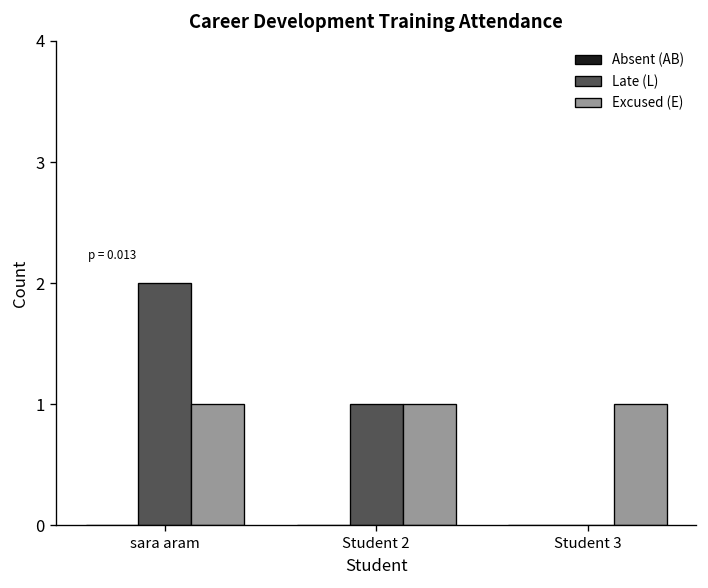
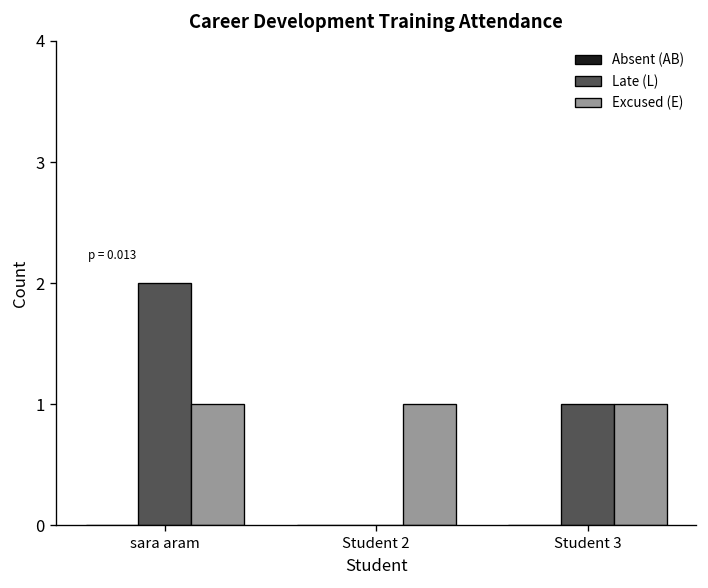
Late (L), Student 2: 1 -> 0
Late (L), Student 3: 0 -> 1
